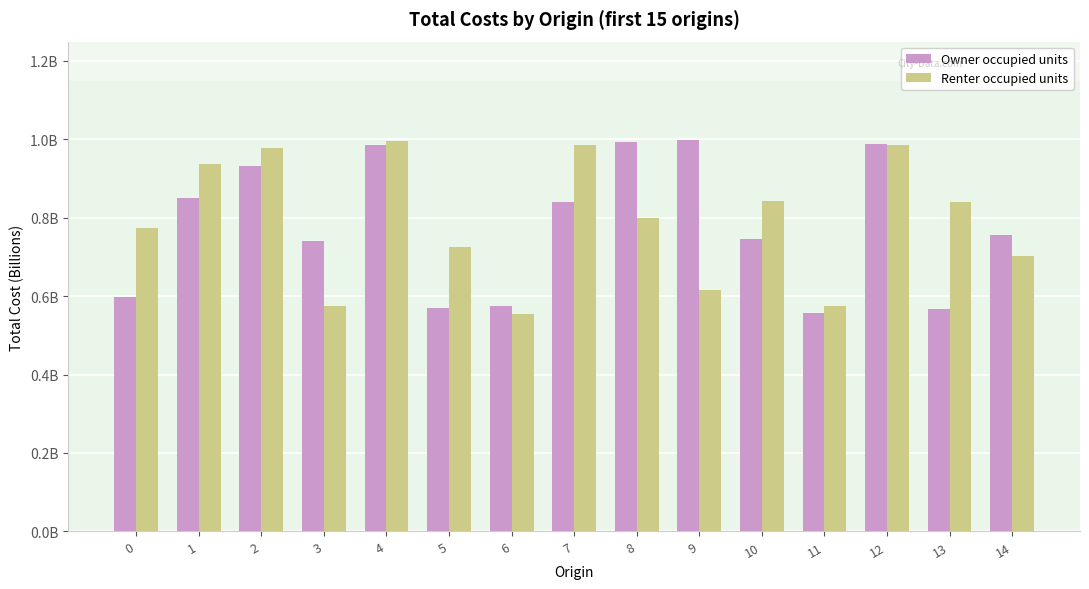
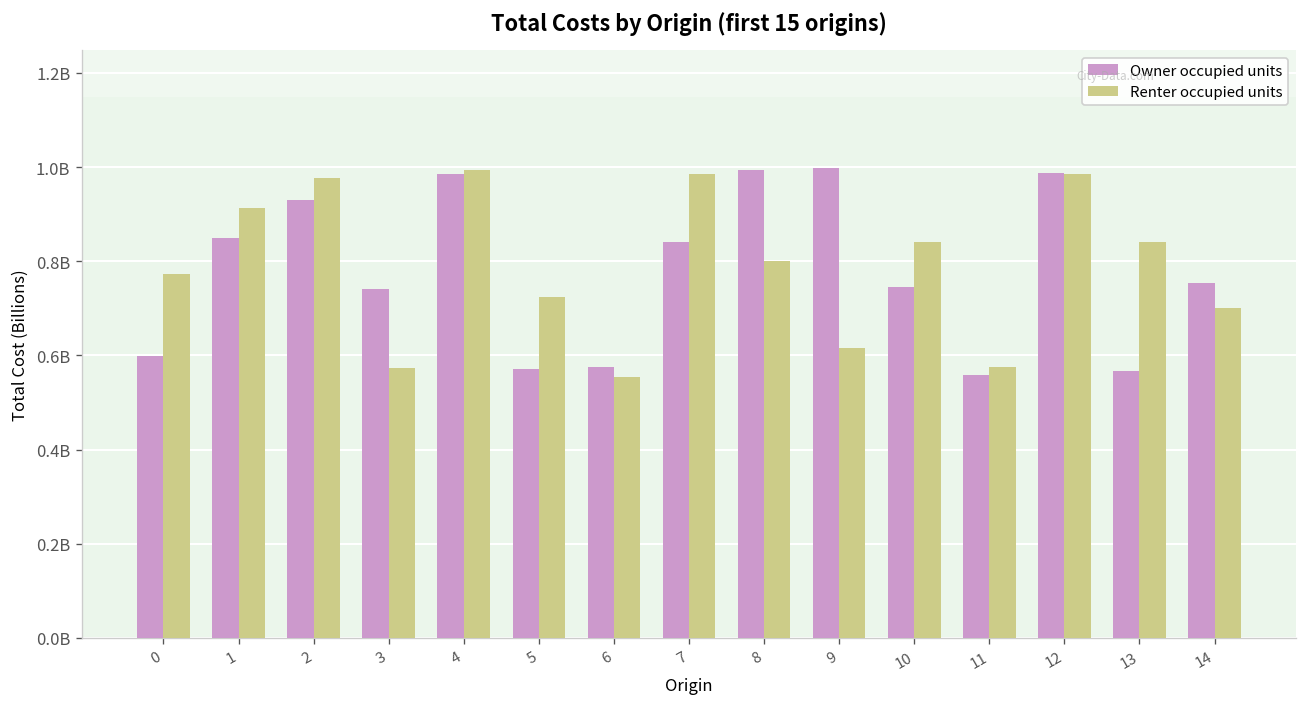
Renter occupied units, 1: 940000000 -> 910000000
